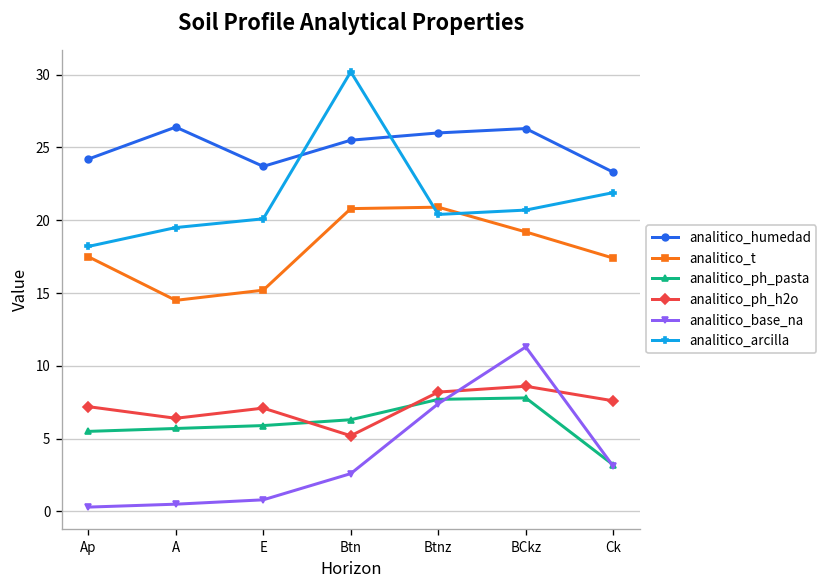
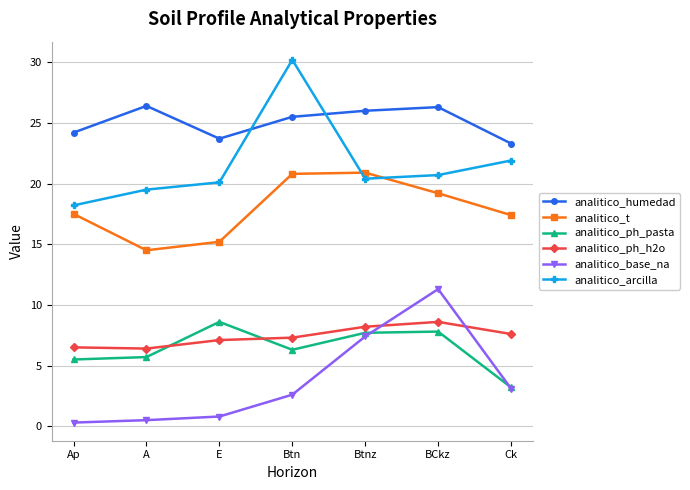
analitico_ph_h2o, Ap: 7.2 -> 6.5
analitico_ph_pasta, E: 5.9 -> 8.6
analitico_ph_h2o, Btn: 5.2 -> 7.3
